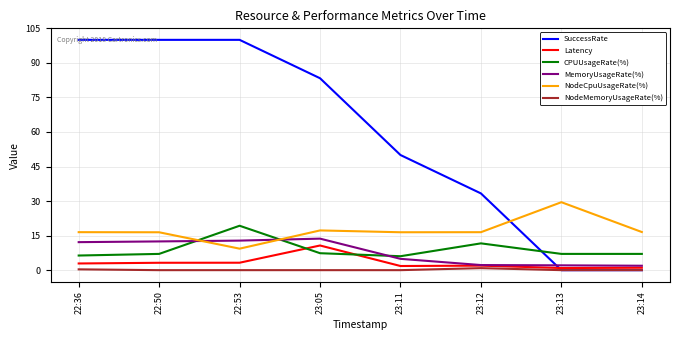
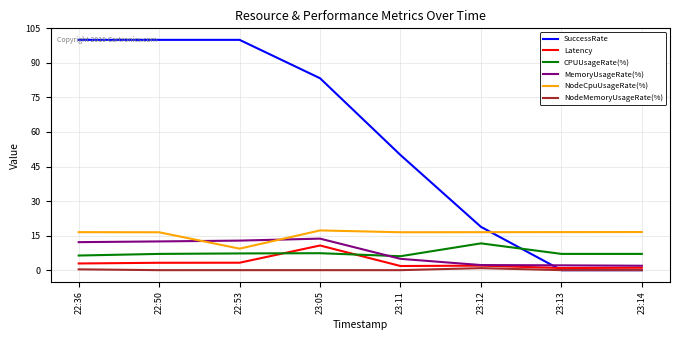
CPUUsageRate(%), 22:53: 19 -> 7
SuccessRate, 23:12: 33 -> 19
NodeCpuUsageRate(%), 23:13: 30 -> 17
